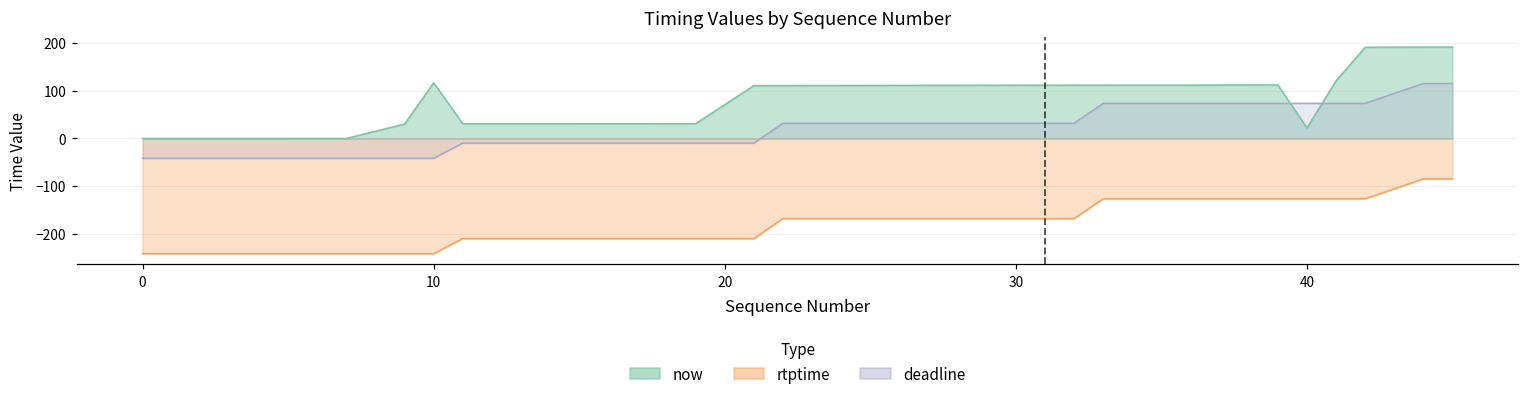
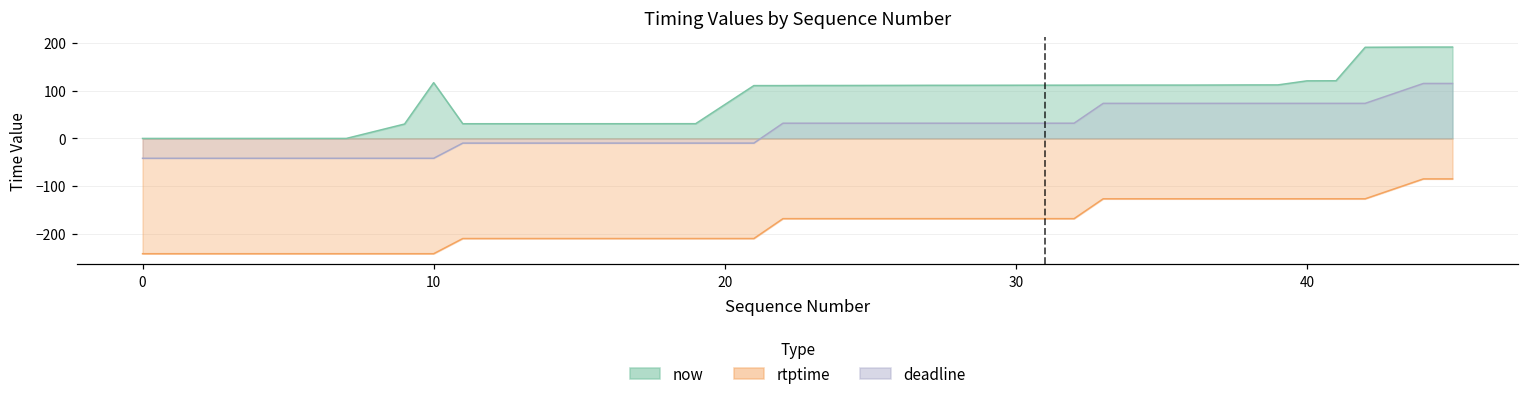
now, 40: 20 -> 120
